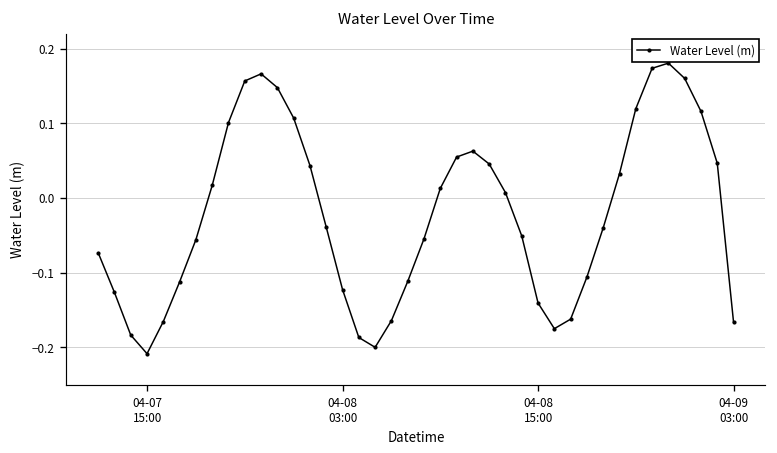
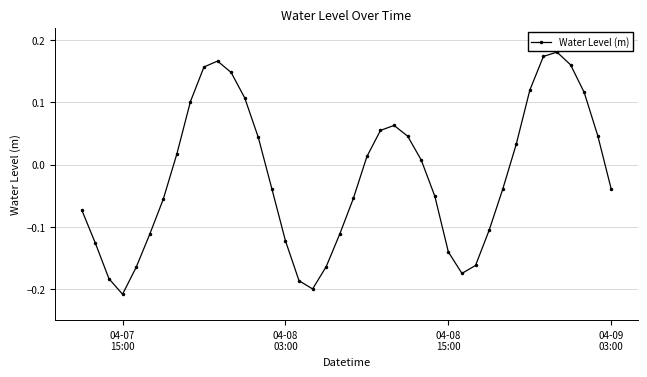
04-09 03:00: -0.17 -> -0.04
